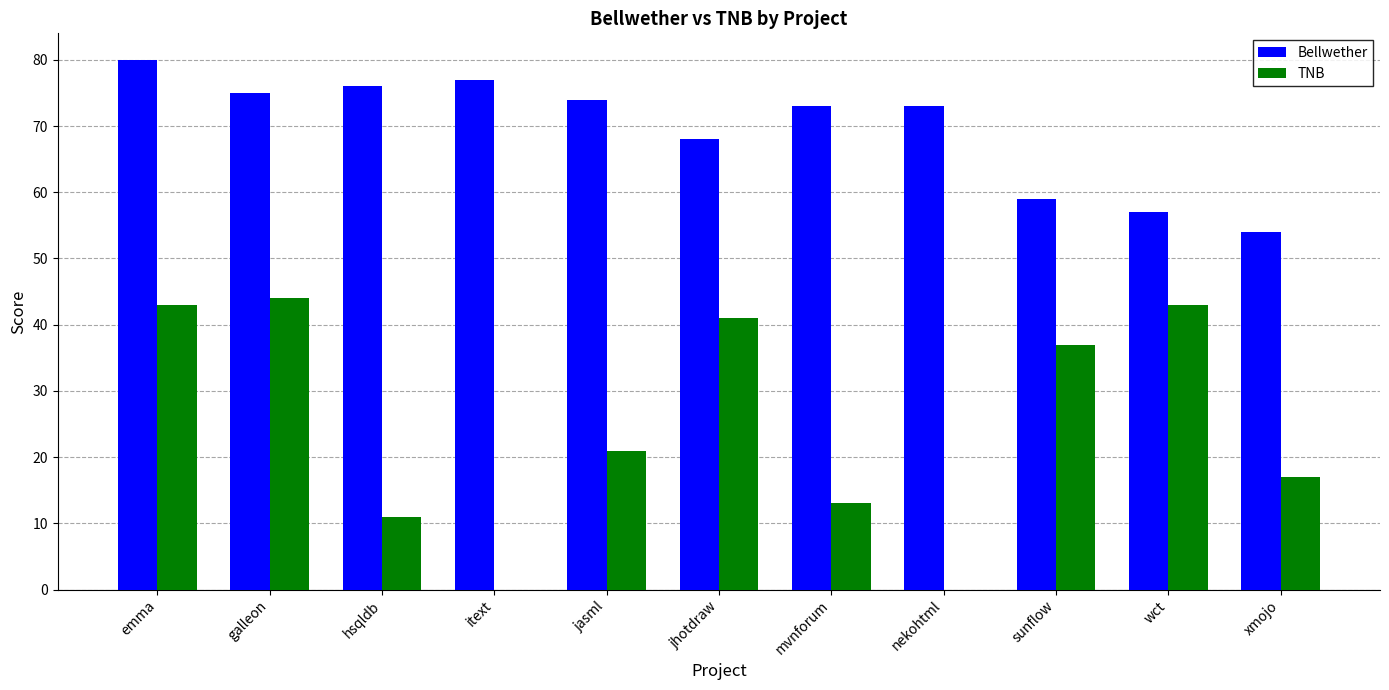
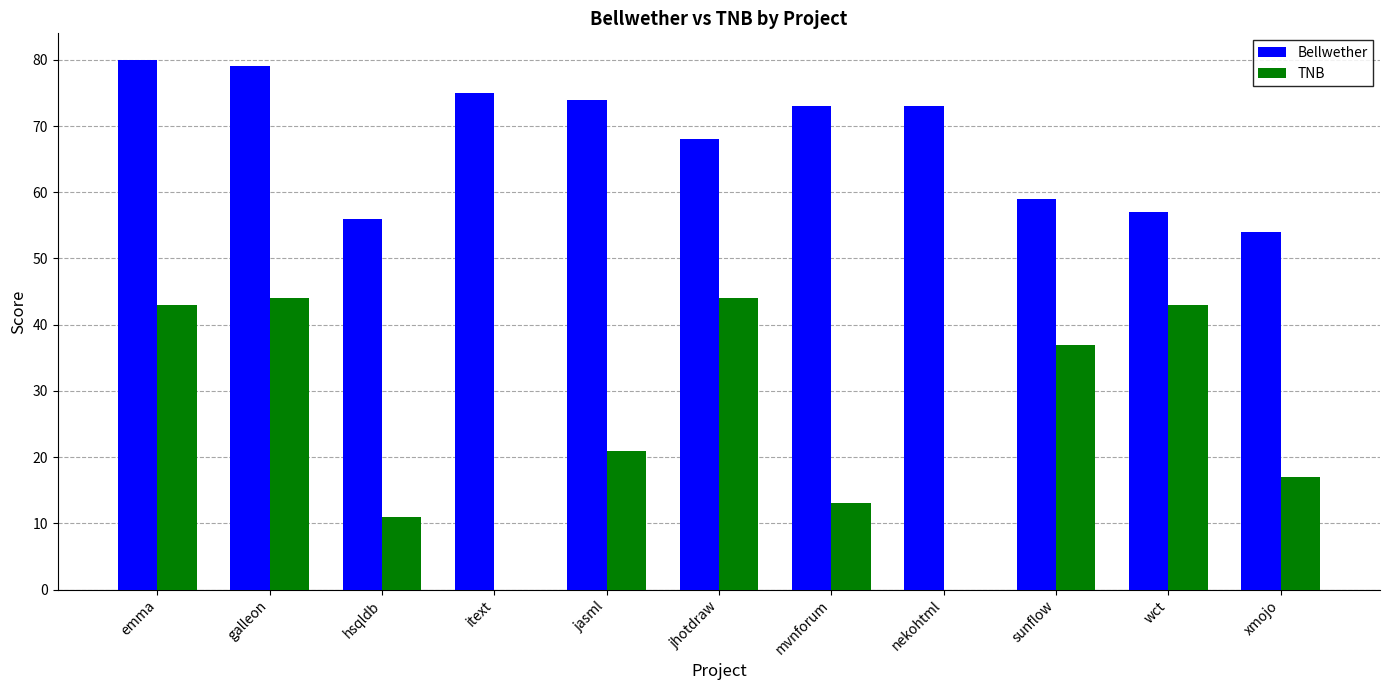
Bellwether, galleon: 75 -> 79
Bellwether, hsqldb: 76 -> 56
Bellwether, itext: 77 -> 75
TNB, jhotdraw: 41 -> 44
